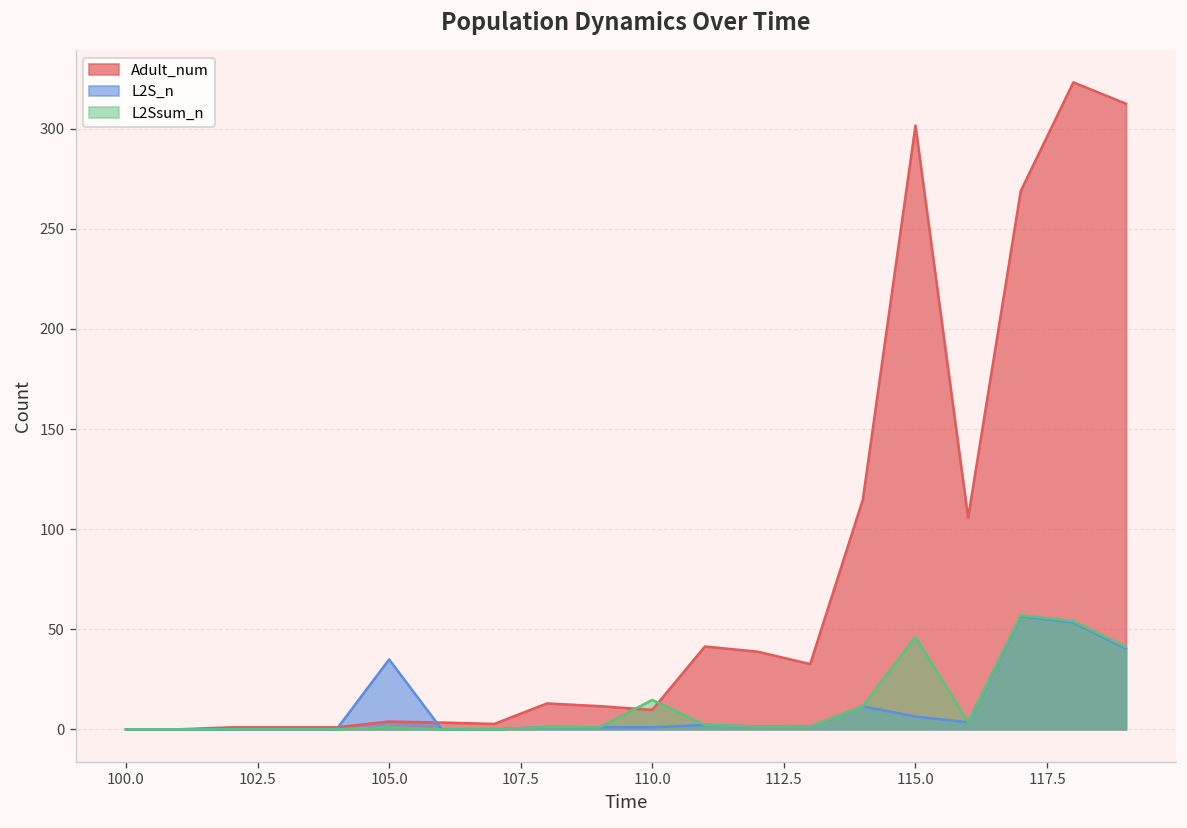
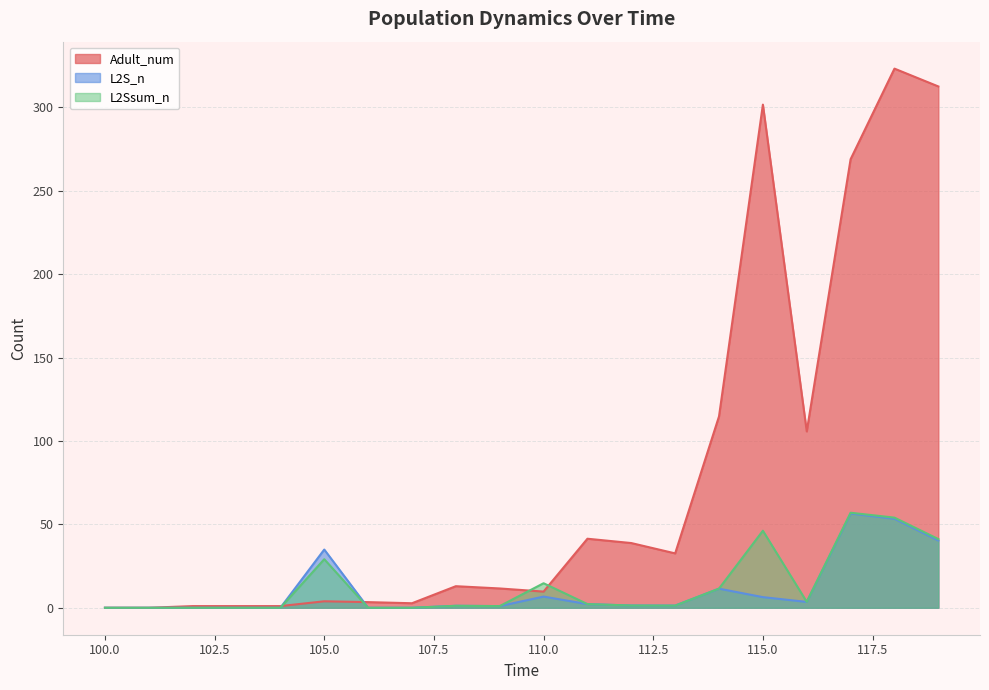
L2Ssum_n, 105.0: 1 -> 29
L2S_n, 110.0: 1 -> 7
